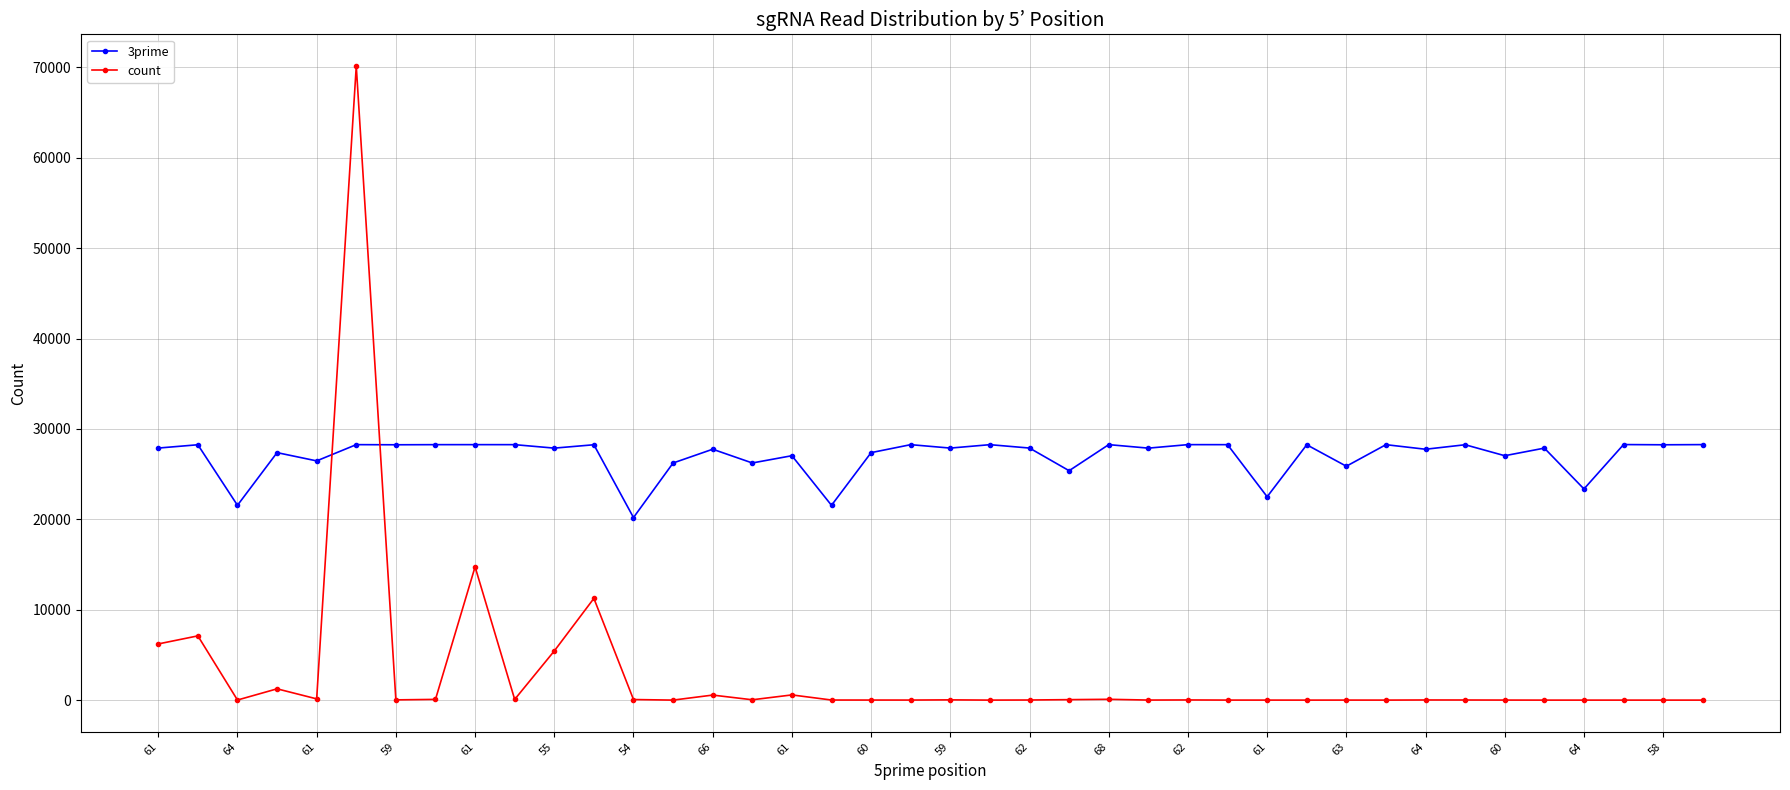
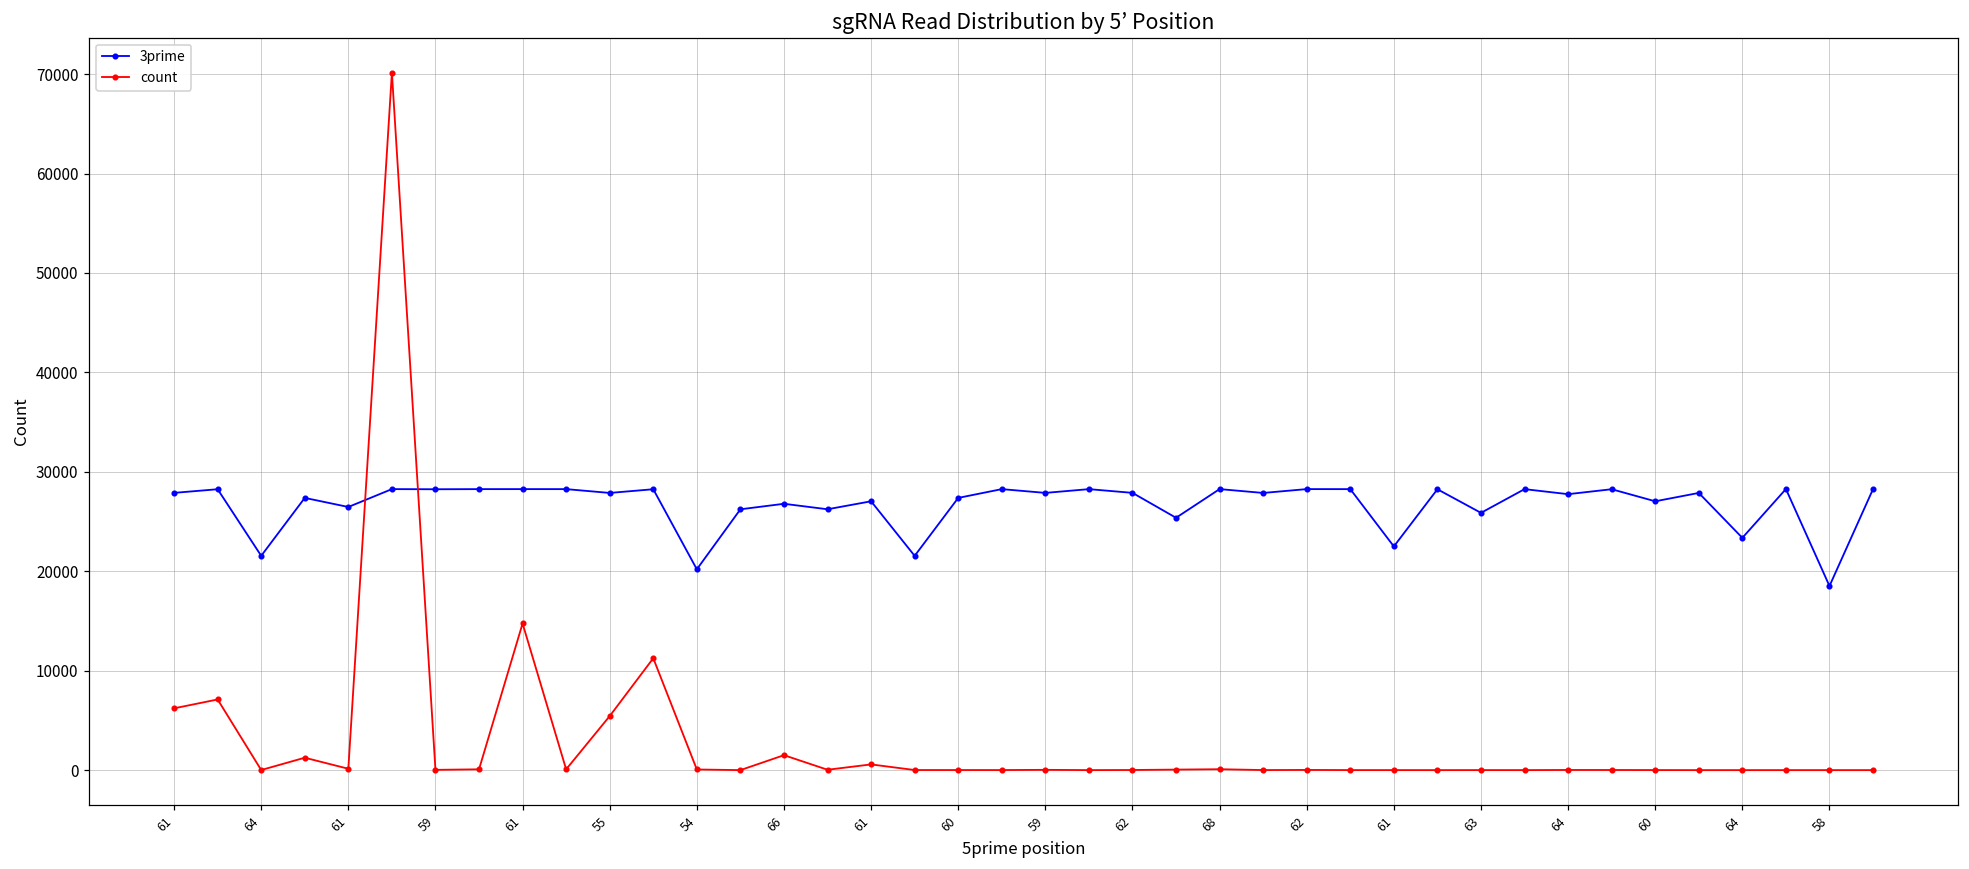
3prime, 66: 28000 -> 27000
count, 66: 1000 -> 2000
3prime, 58: 28000 -> 19000
